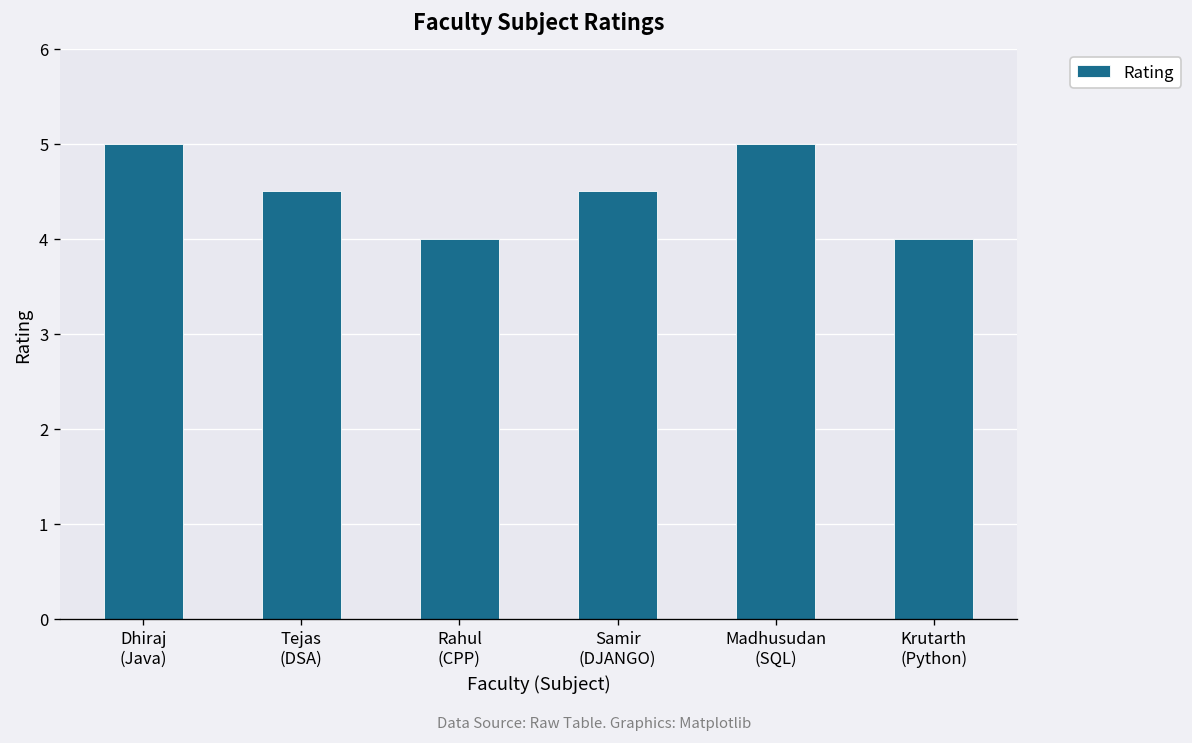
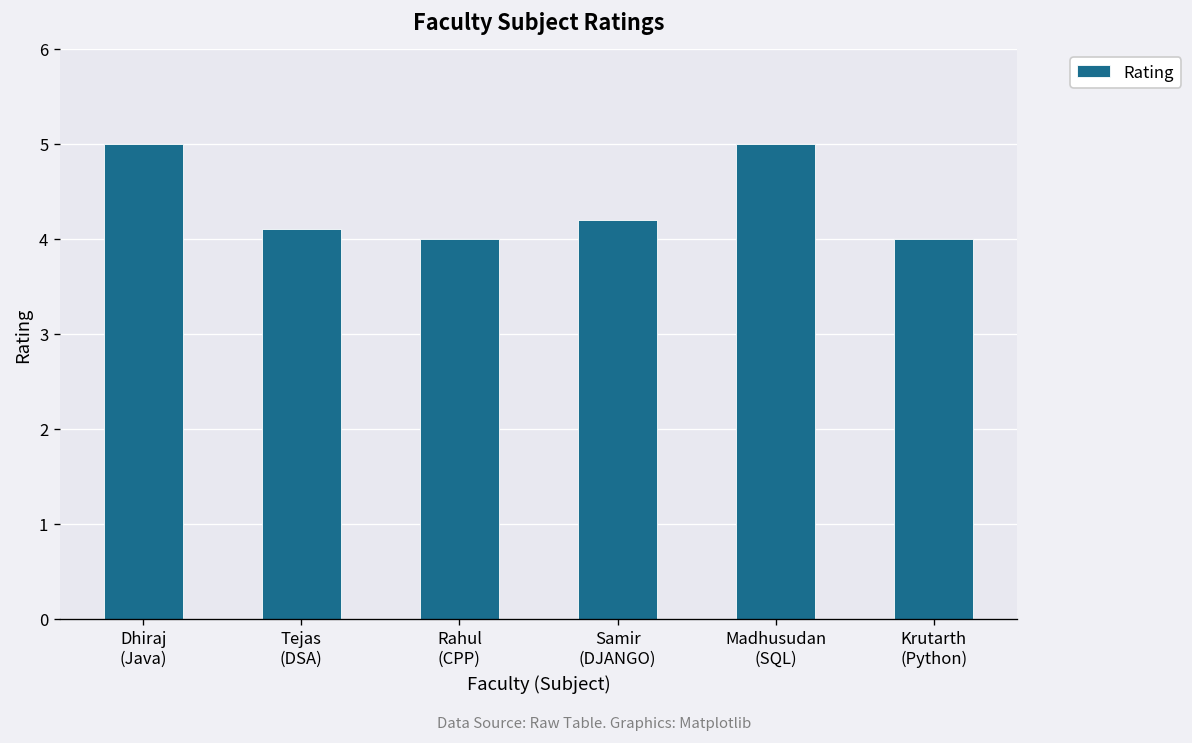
Tejas (DSA): 4.5 -> 4.1
Samir (DJANGO): 4.5 -> 4.2
